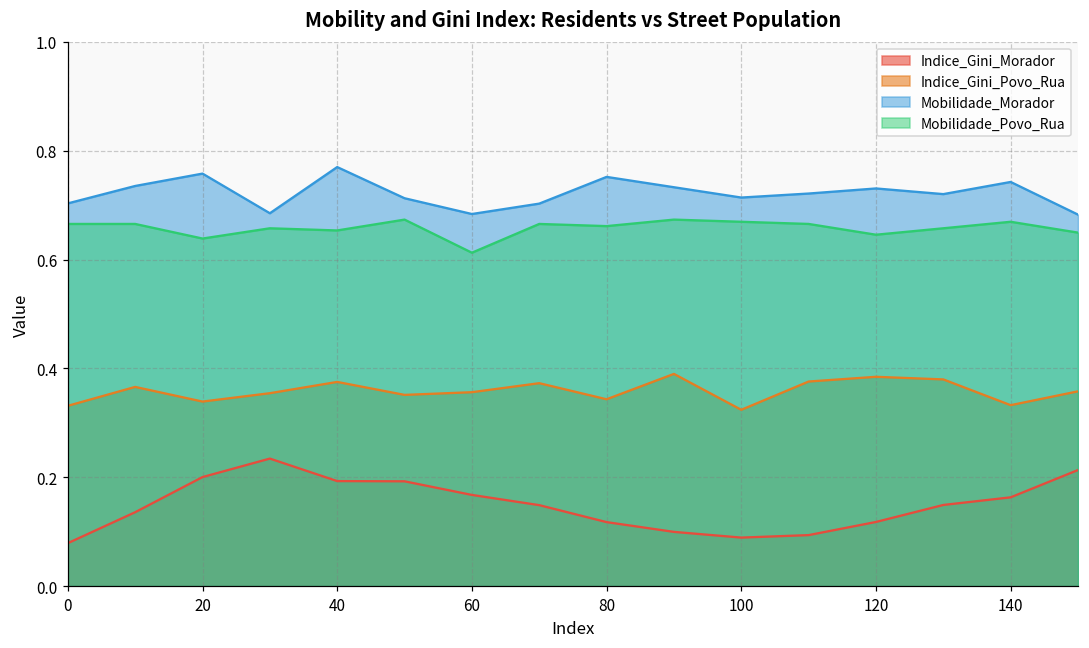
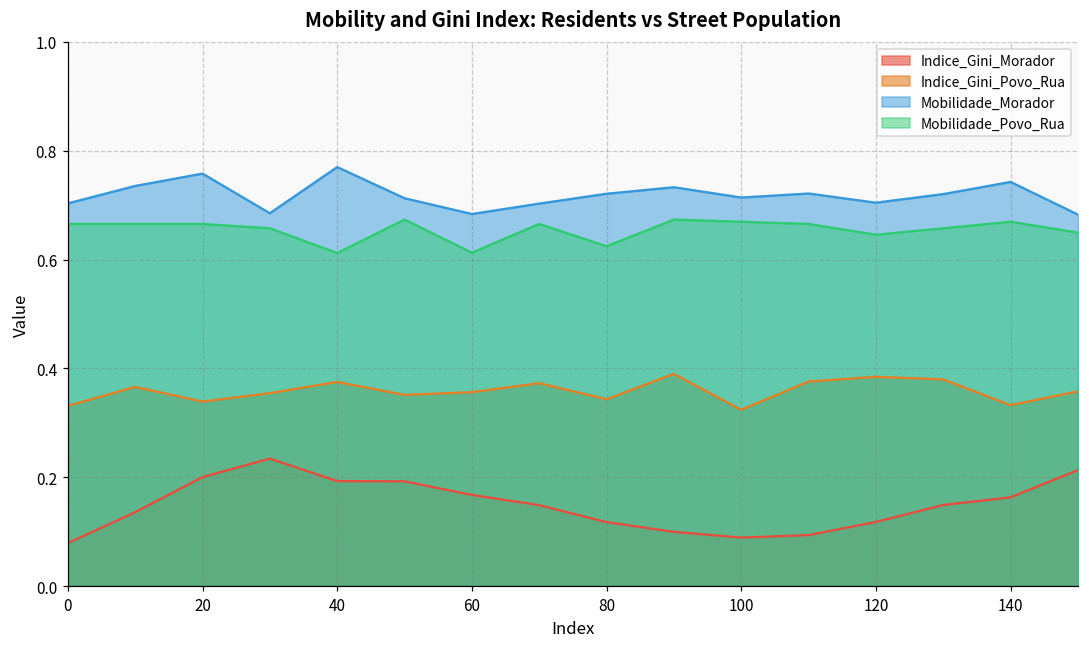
Mobilidade_Povo_Rua, 20: 0.64 -> 0.67
Mobilidade_Povo_Rua, 40: 0.65 -> 0.61
Mobilidade_Morador, 80: 0.75 -> 0.72
Mobilidade_Povo_Rua, 80: 0.66 -> 0.62
Mobilidade_Morador, 120: 0.73 -> 0.70
